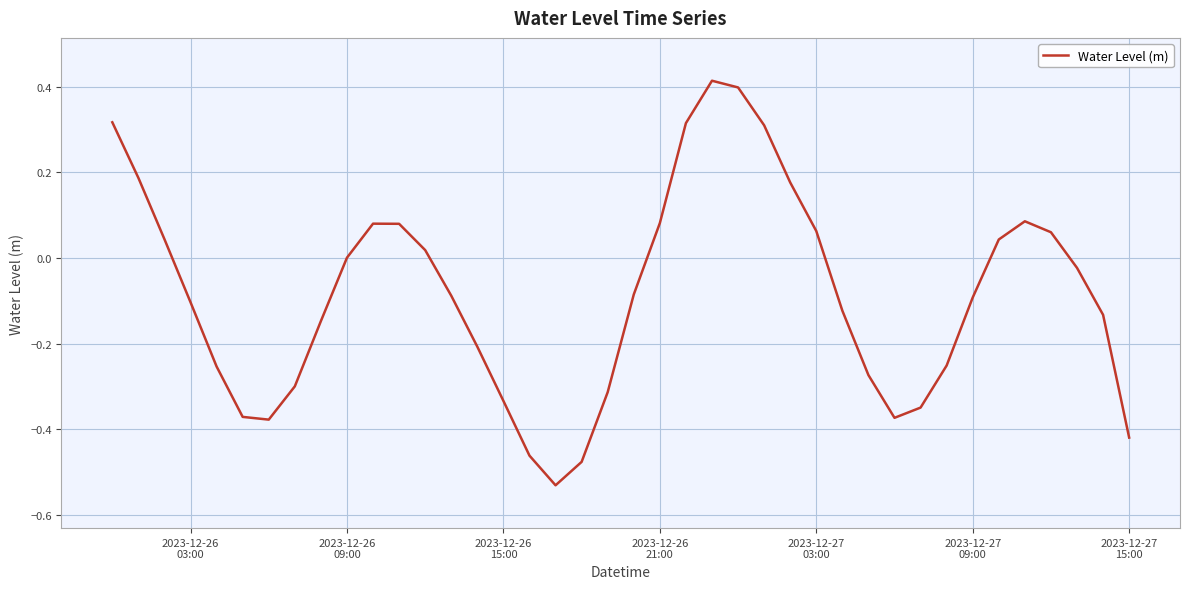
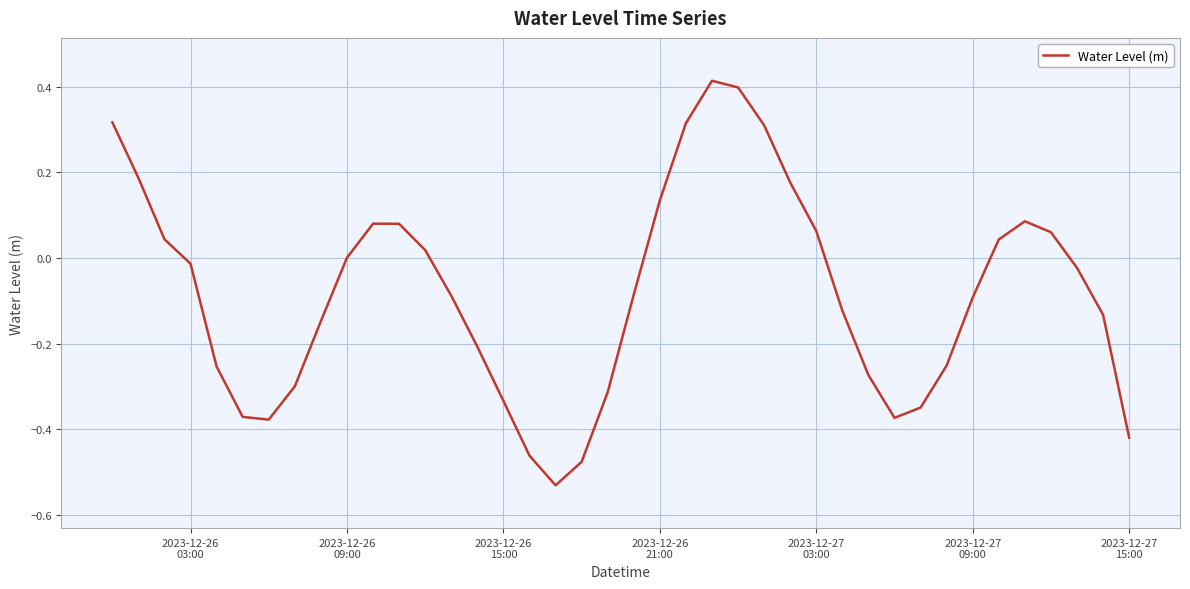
2023-12-26 03:00: -0.10 -> -0.01
2023-12-26 21:00: 0.08 -> 0.13
